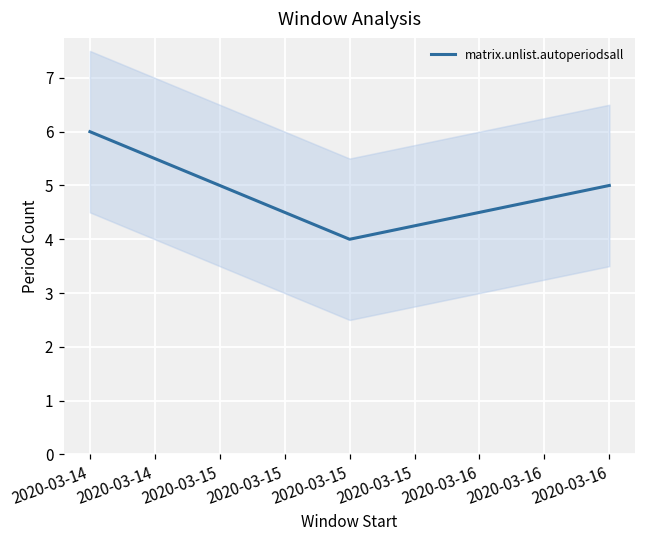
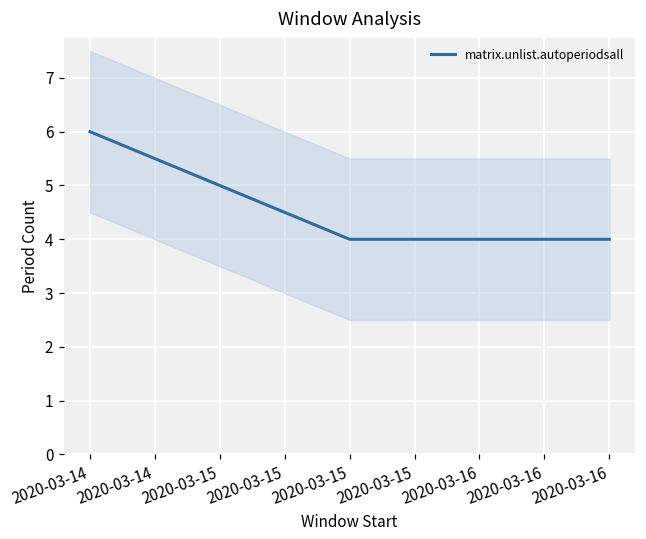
matrix.unlist.autoperiodsall, 2020-03-16: 5 -> 4
